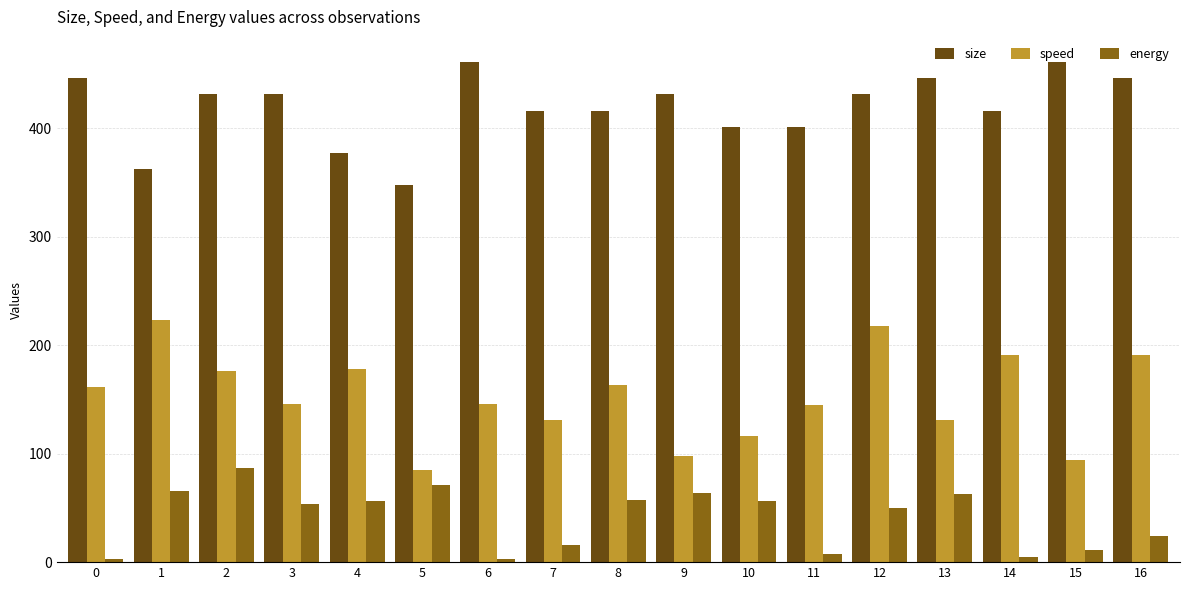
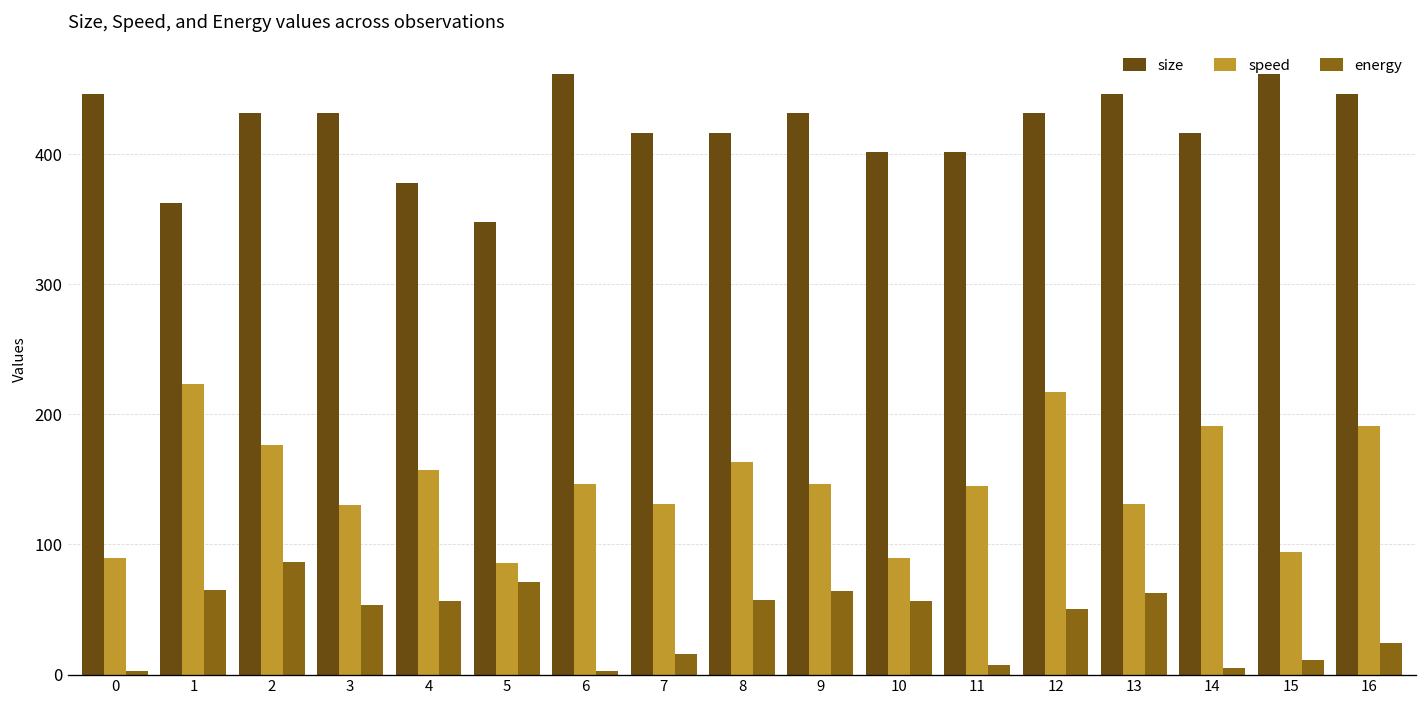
speed, 0: 161 -> 89
speed, 3: 146 -> 130
speed, 4: 178 -> 157
speed, 9: 98 -> 146
speed, 10: 116 -> 89
